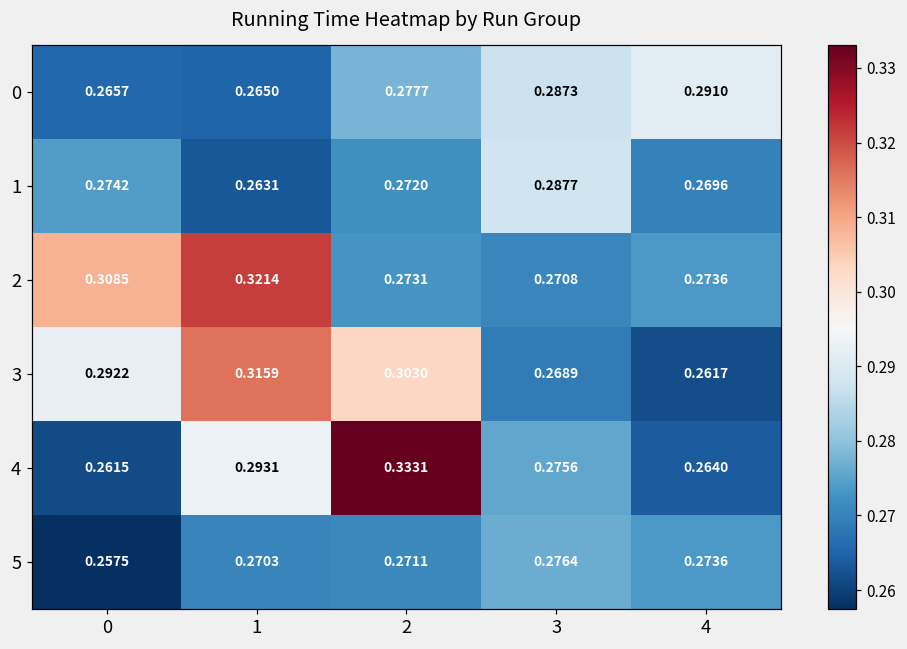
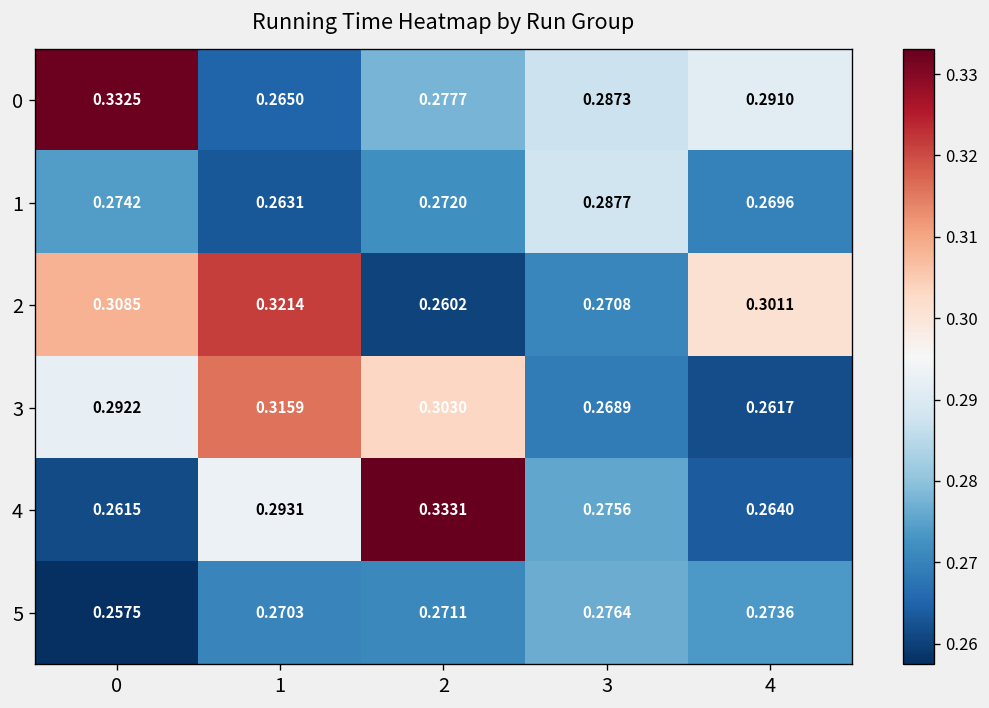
0, 0: 0.2657 -> 0.3325
2, 2: 0.2731 -> 0.2602
2, 4: 0.2736 -> 0.3011
